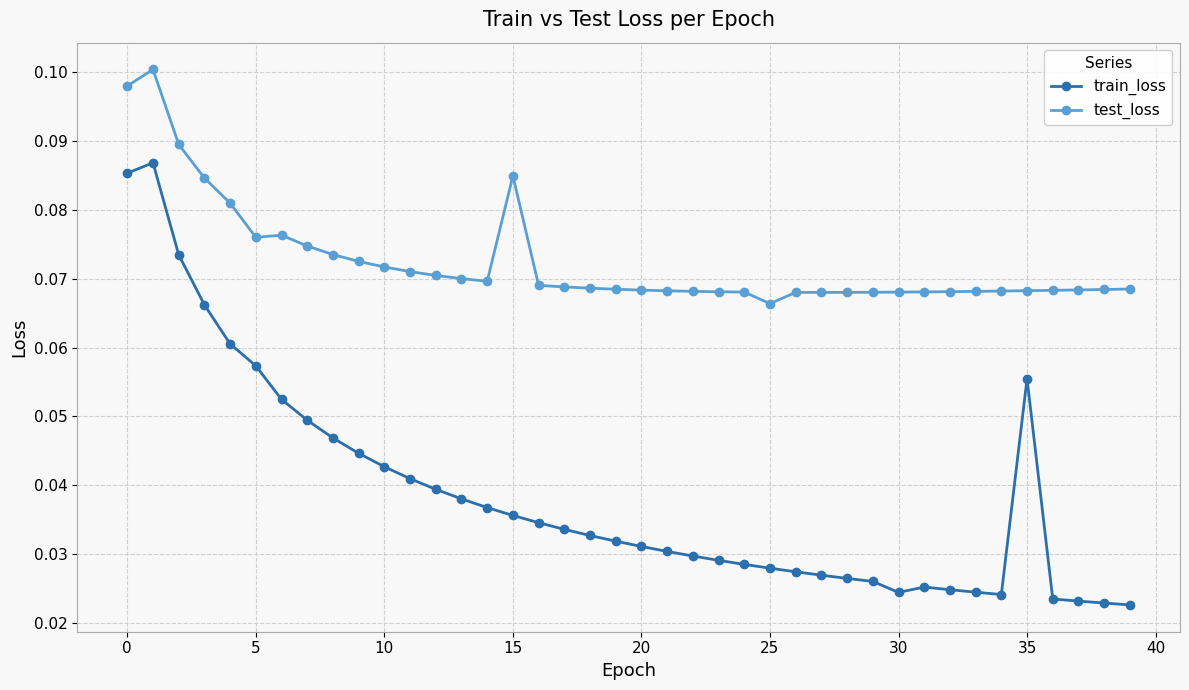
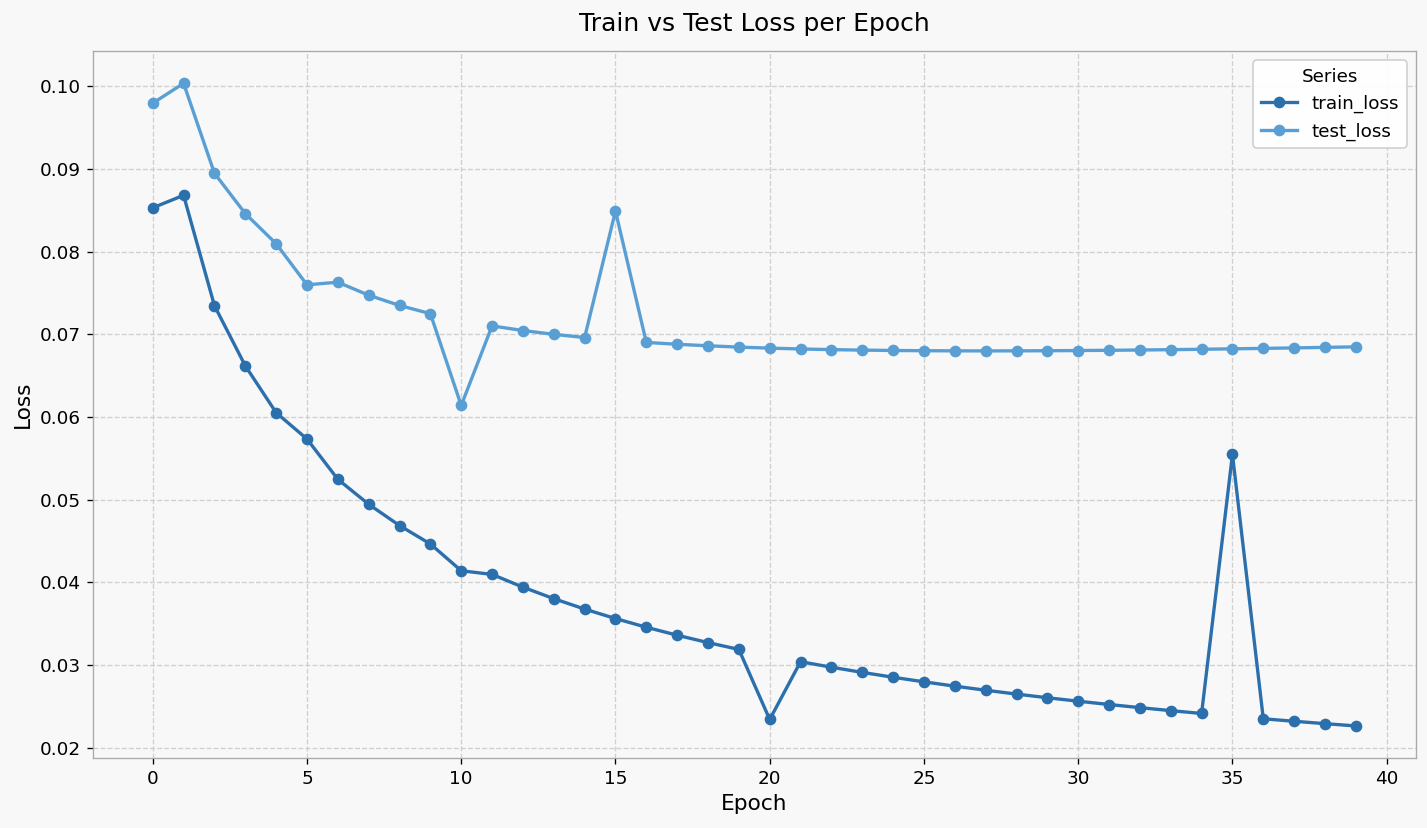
train_loss, 10: 0.043 -> 0.041
test_loss, 10: 0.072 -> 0.061
train_loss, 20: 0.031 -> 0.023
test_loss, 25: 0.066 -> 0.068
train_loss, 30: 0.024 -> 0.026
